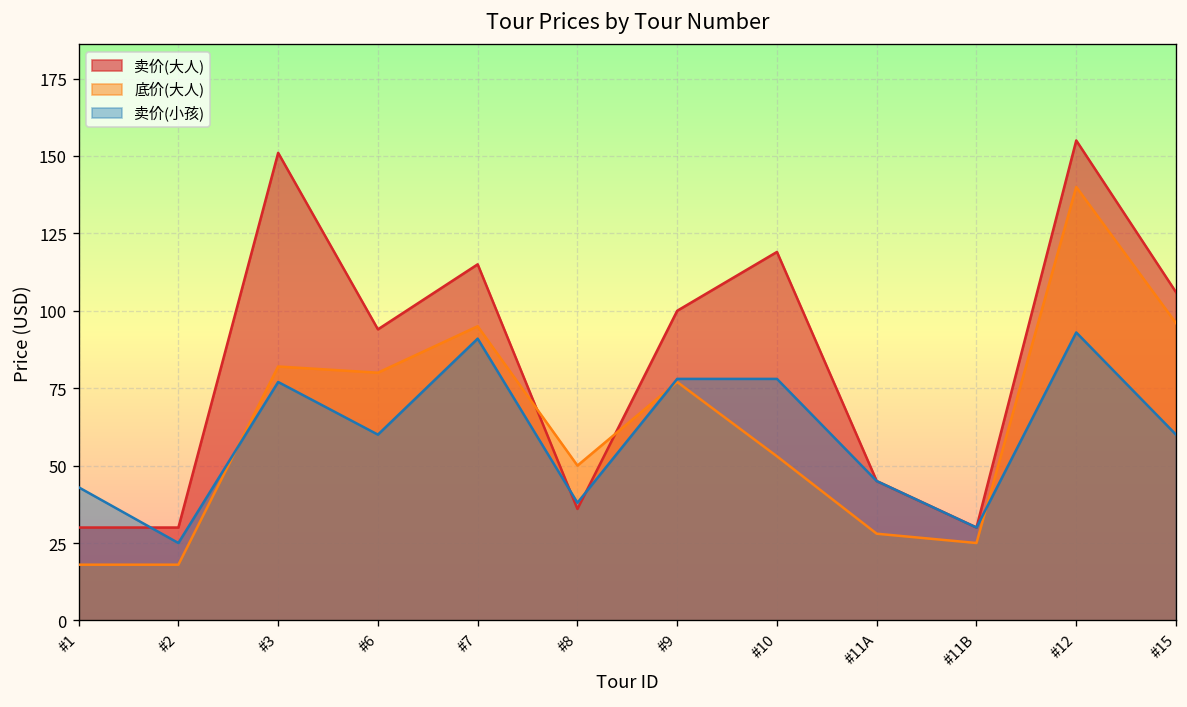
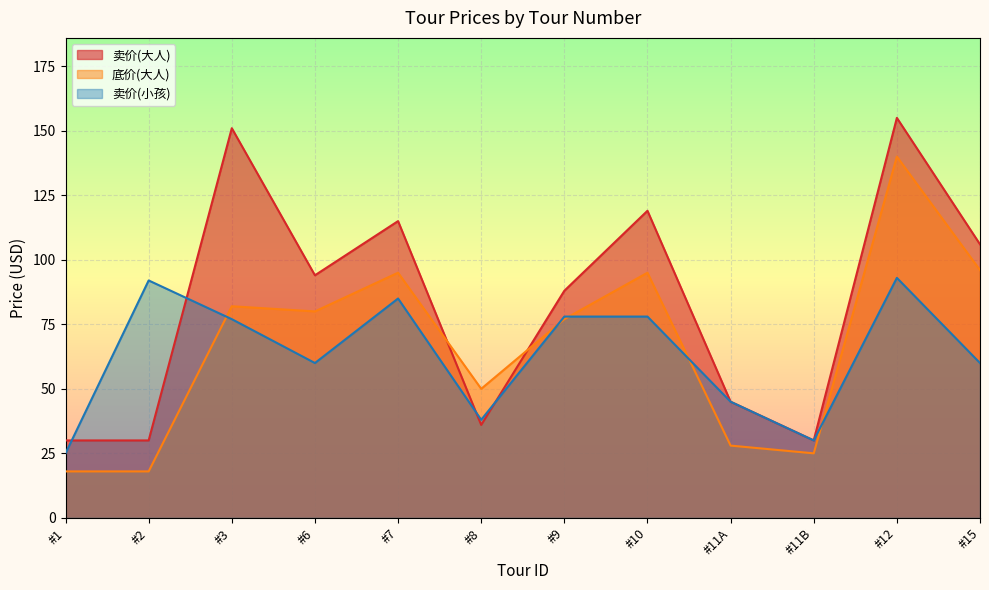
卖价(小孩), #1: 43 -> 25
卖价(小孩), #2: 25 -> 92
卖价(小孩), #7: 91 -> 85
卖价(大人), #9: 100 -> 88
底价(大人), #10: 53 -> 95
